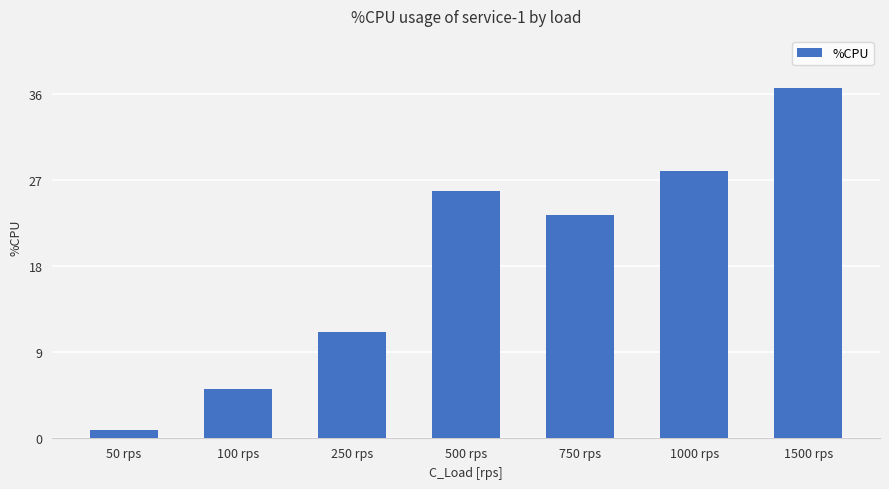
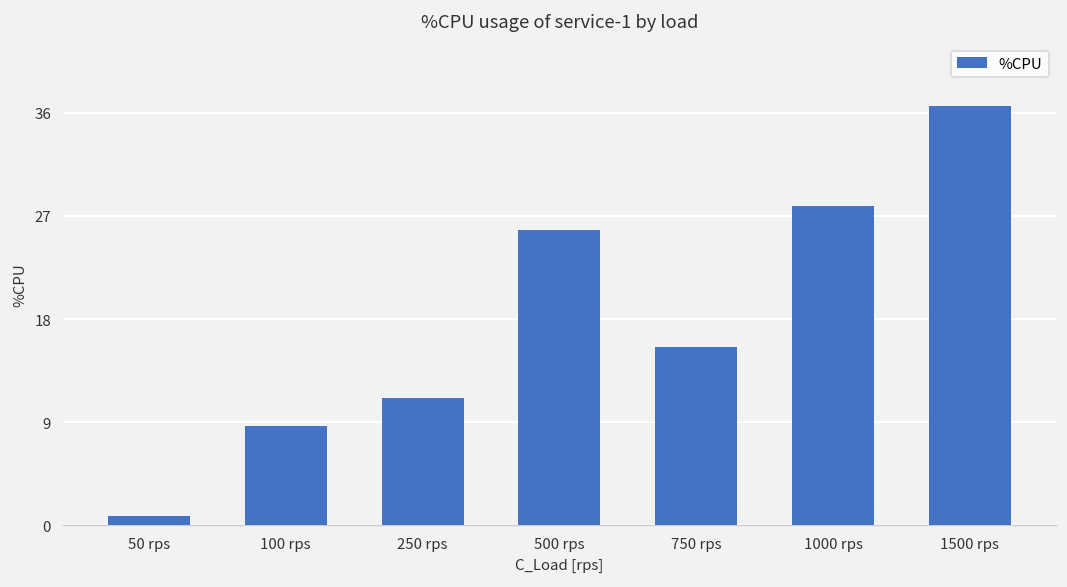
100 rps: 5 -> 9
750 rps: 23 -> 16
